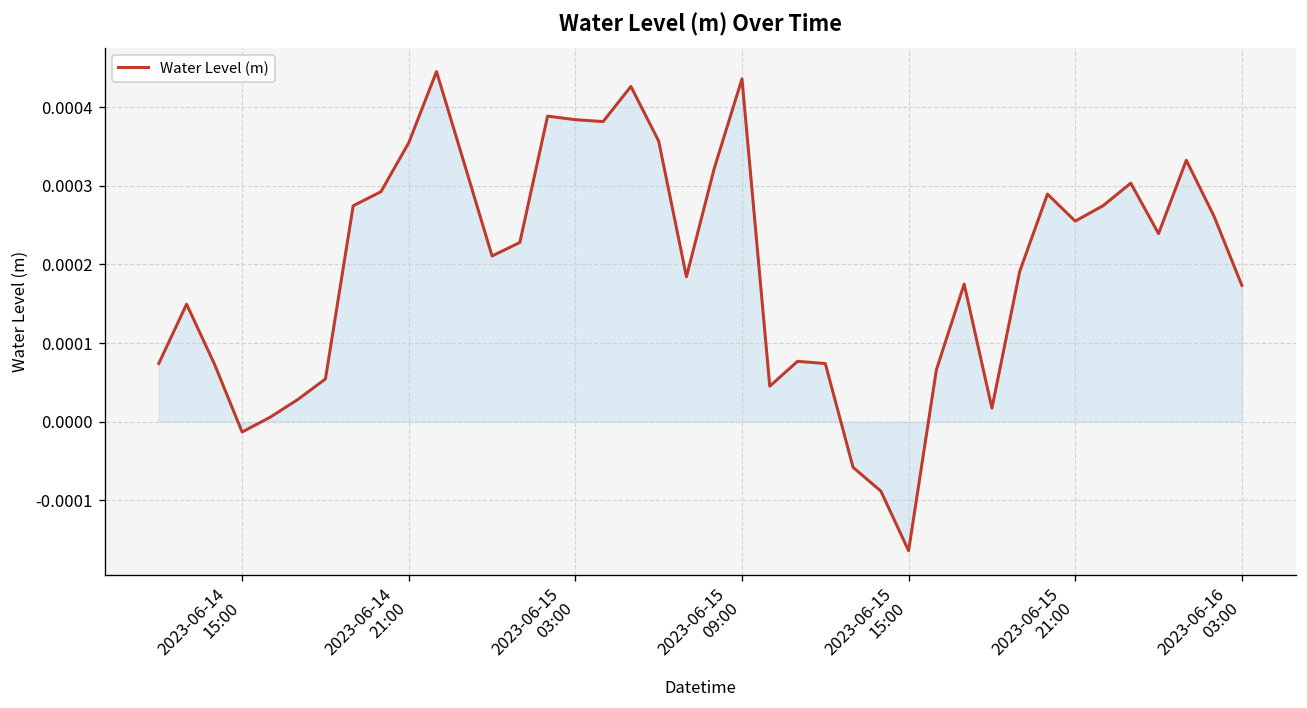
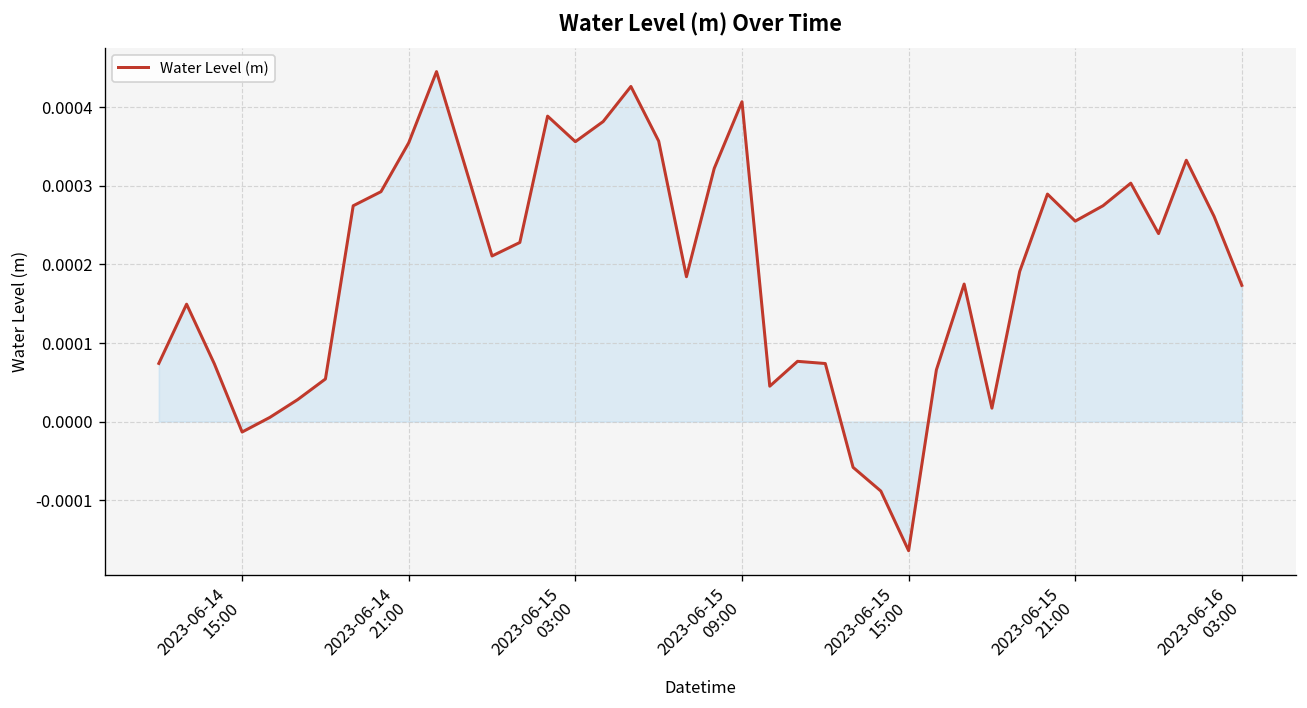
Water Level (m), 2023-06-15 03:00: 0.00038 -> 0.00036
Water Level (m), 2023-06-15 09:00: 0.00044 -> 0.00041
